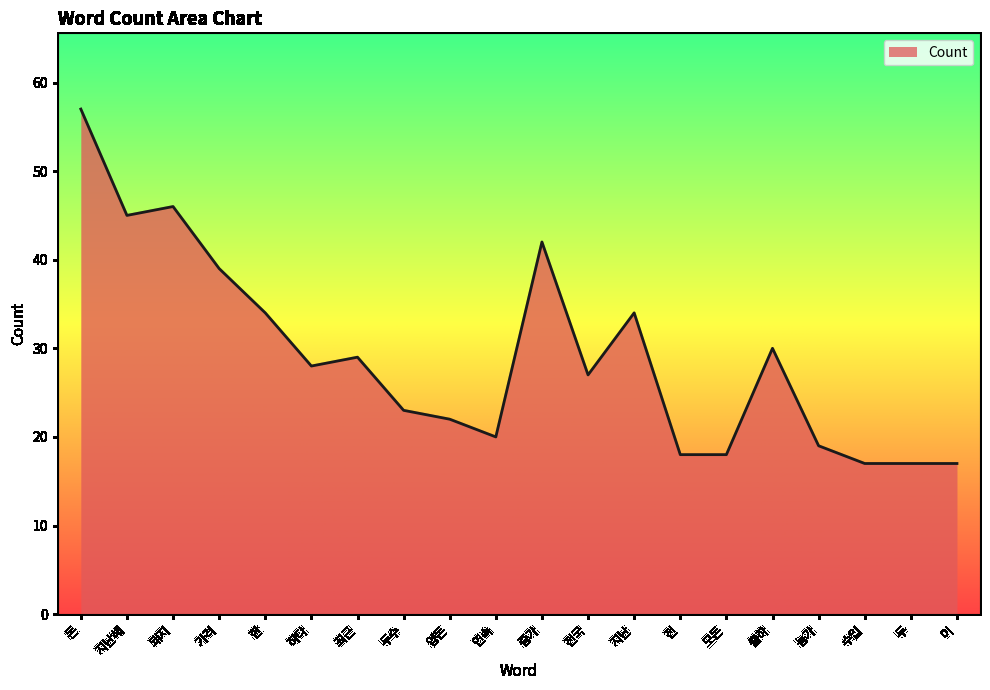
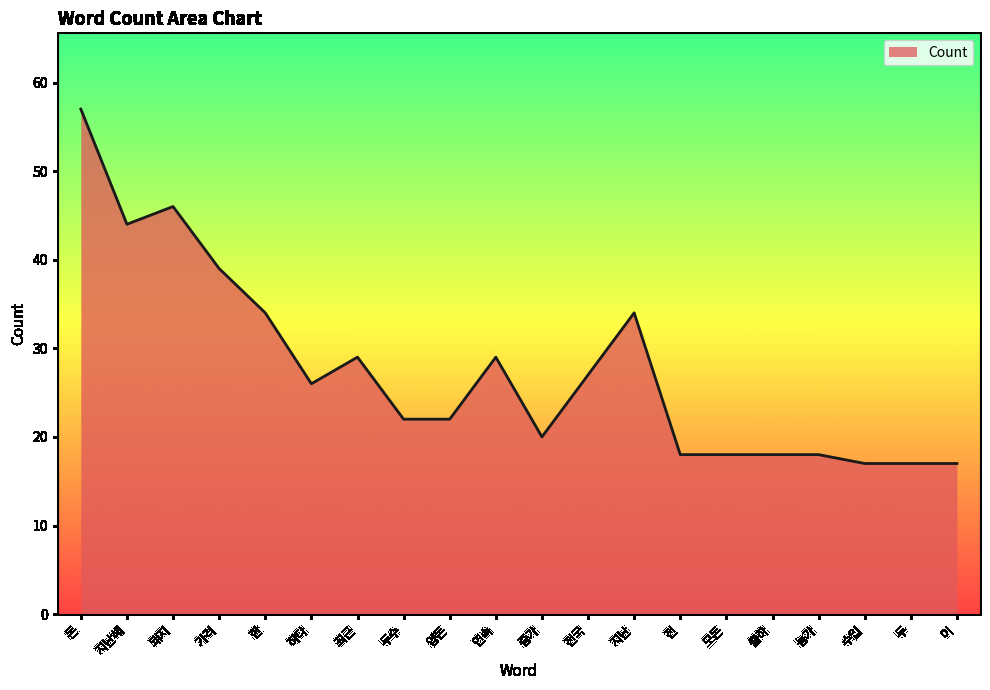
지난해: 45 -> 44
하다: 28 -> 26
두수: 23 -> 22
연속: 20 -> 29
증가: 42 -> 20
출하: 30 -> 18
농가: 19 -> 18
